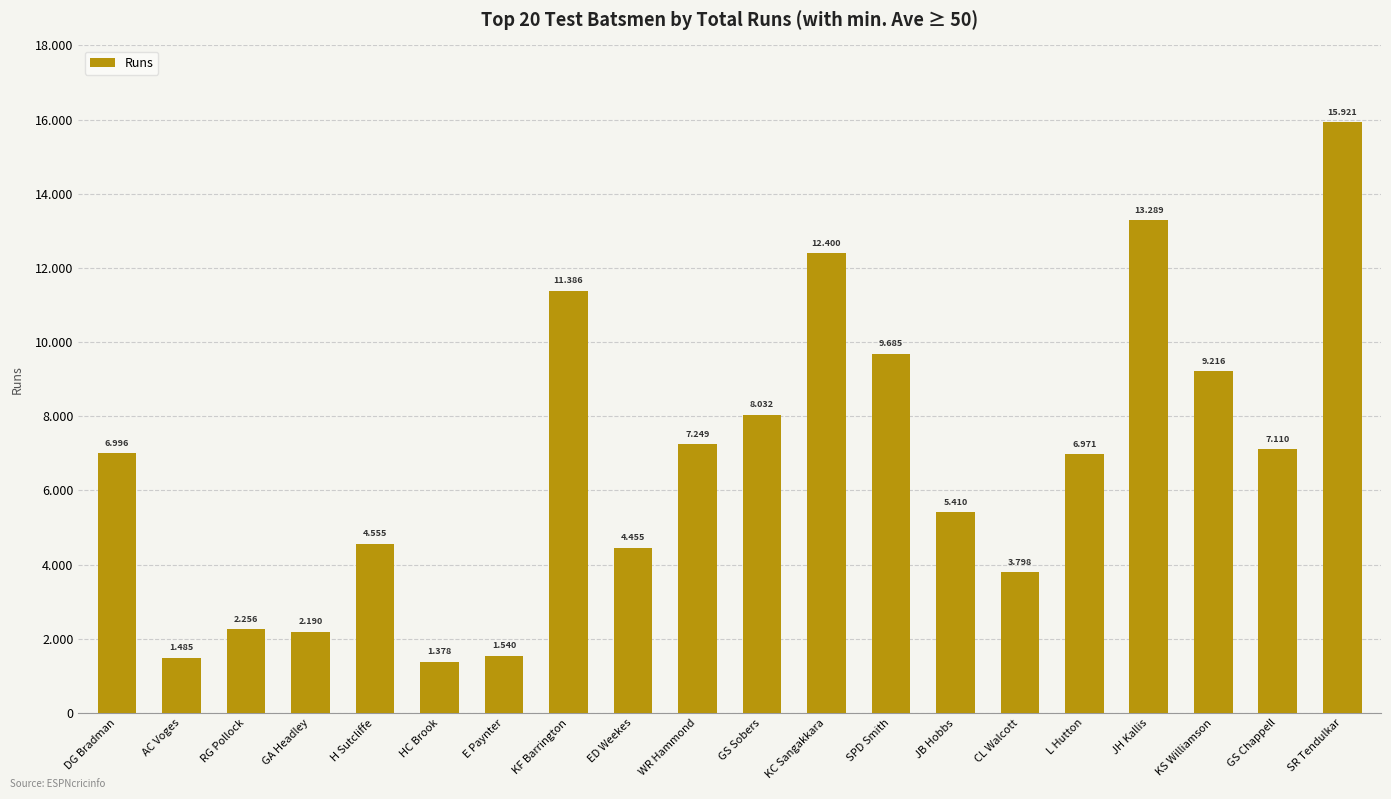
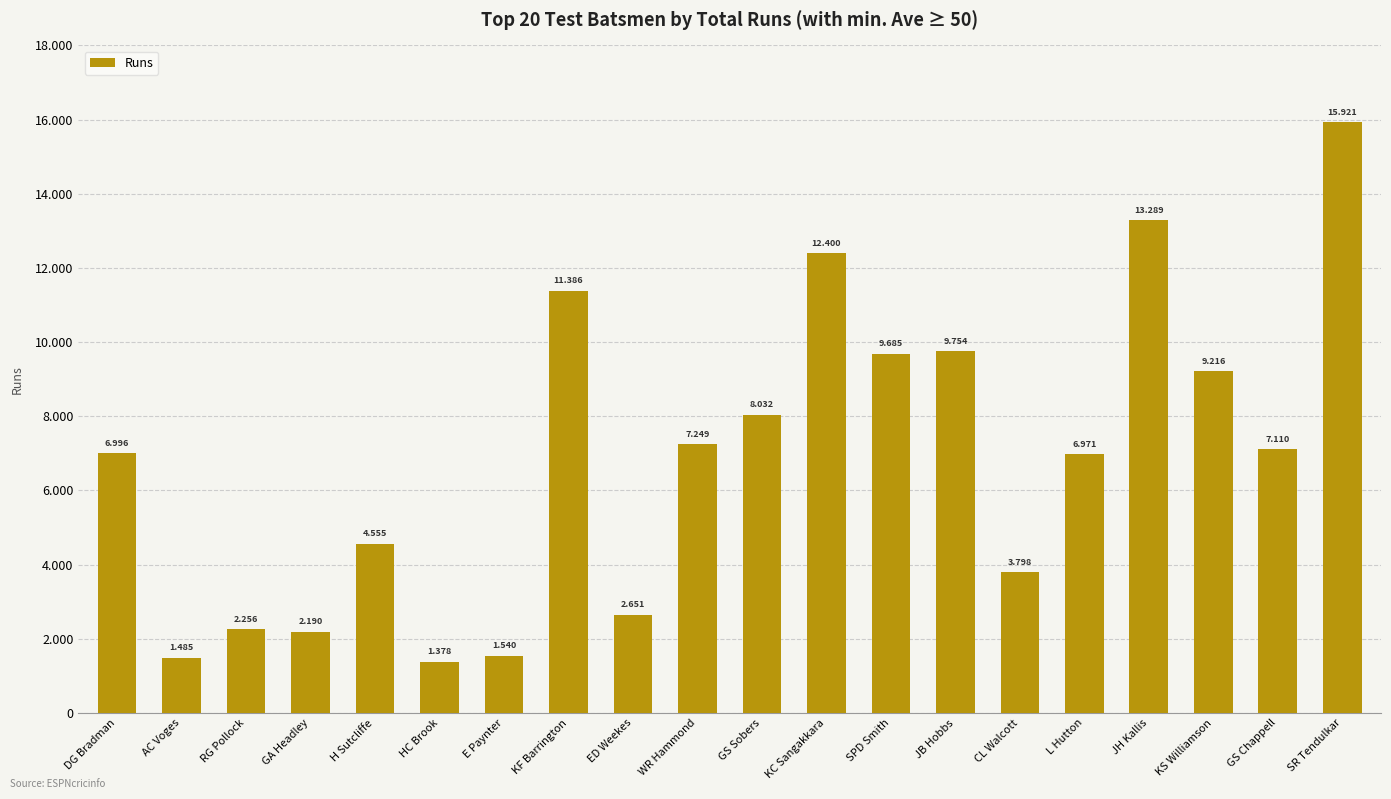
ED Weekes: 4.455 -> 2.651
JB Hobbs: 5.410 -> 9.754
